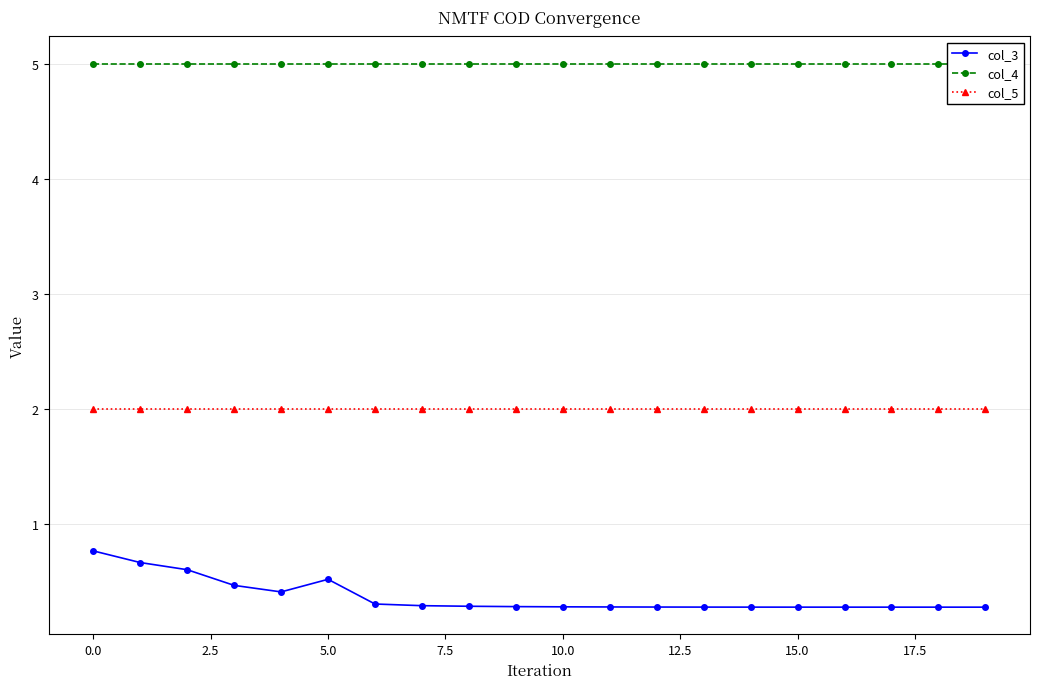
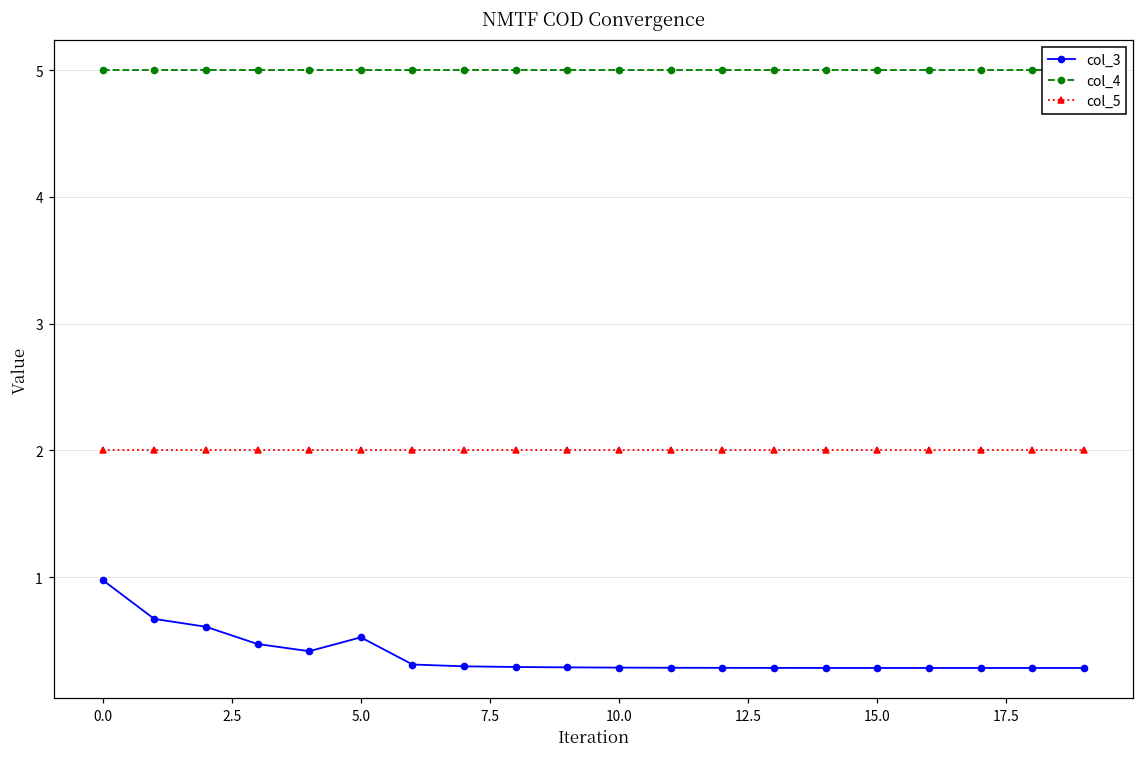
col_3, 0.0: 0.77 -> 0.98
